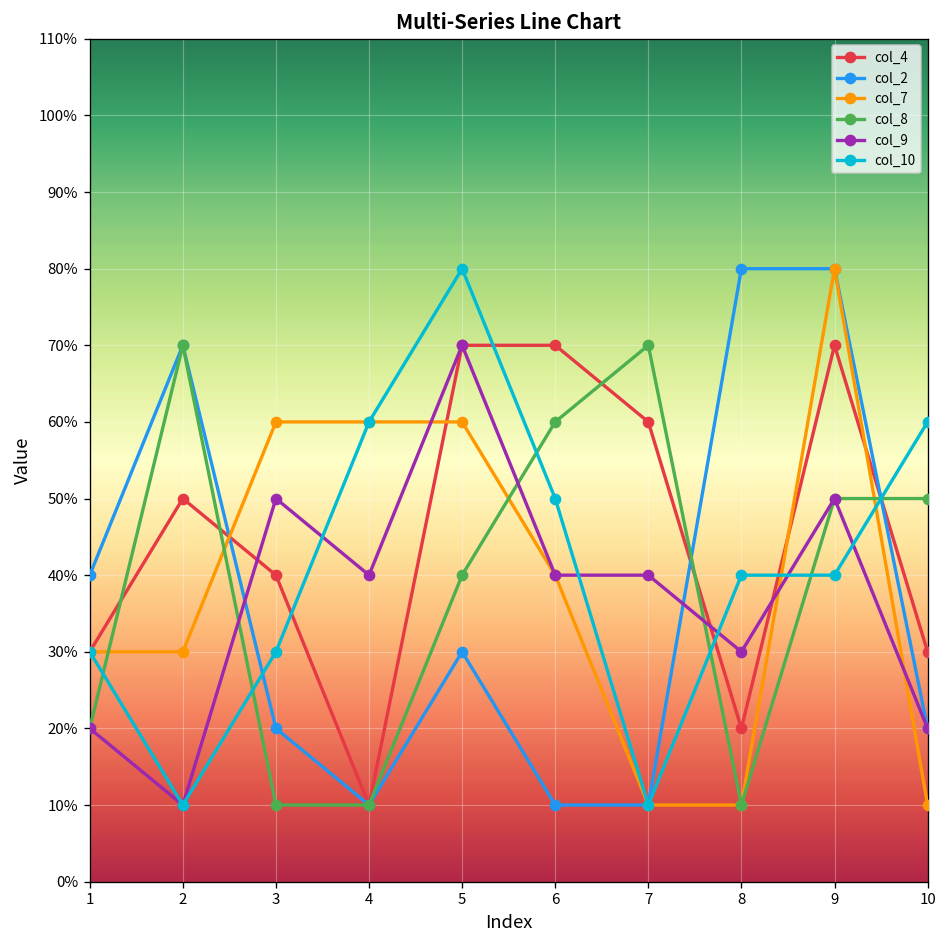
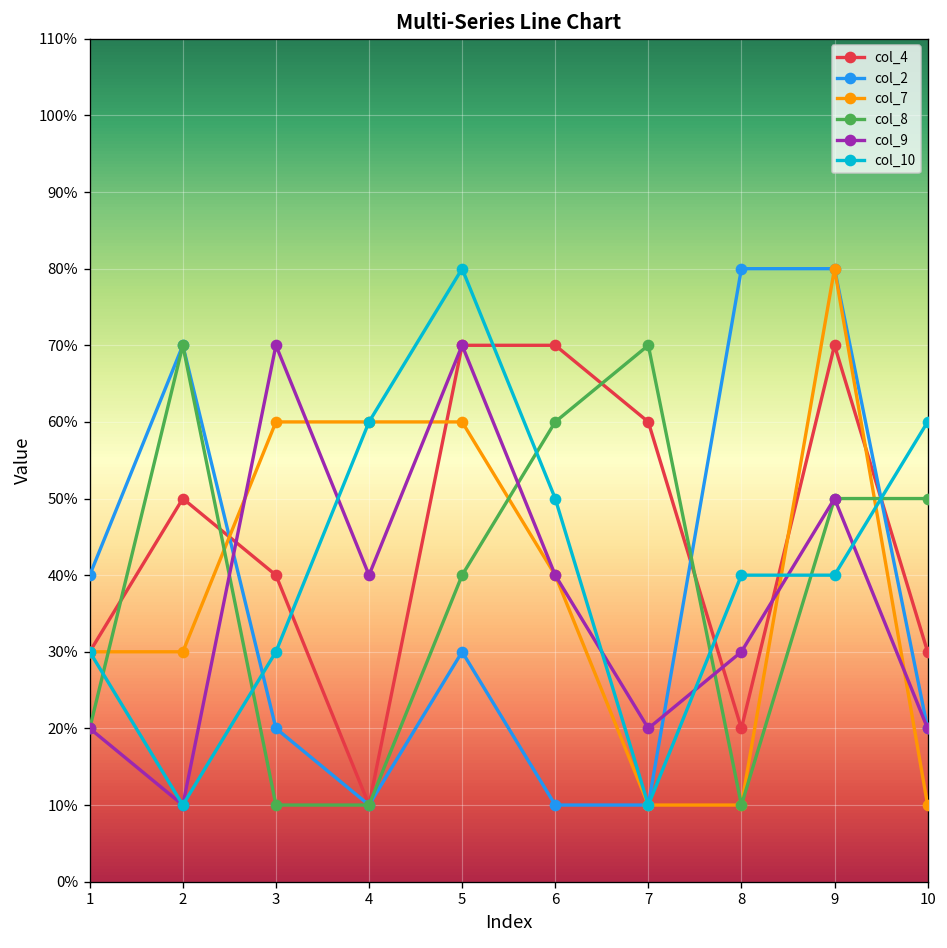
col_9, 3: 50% -> 70%
col_9, 7: 40% -> 20%
